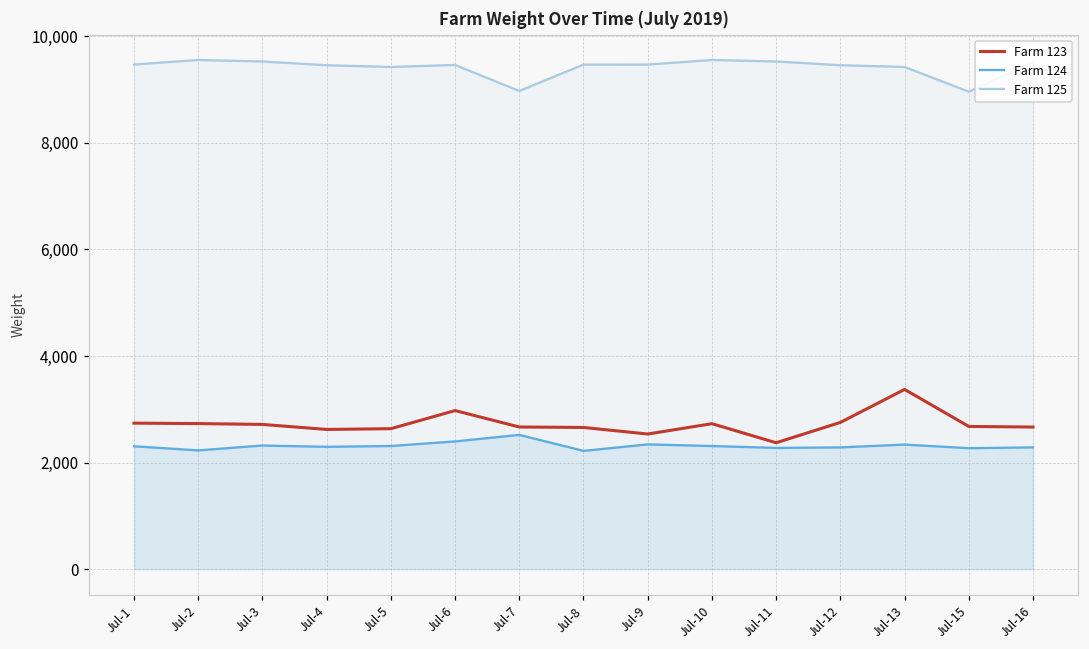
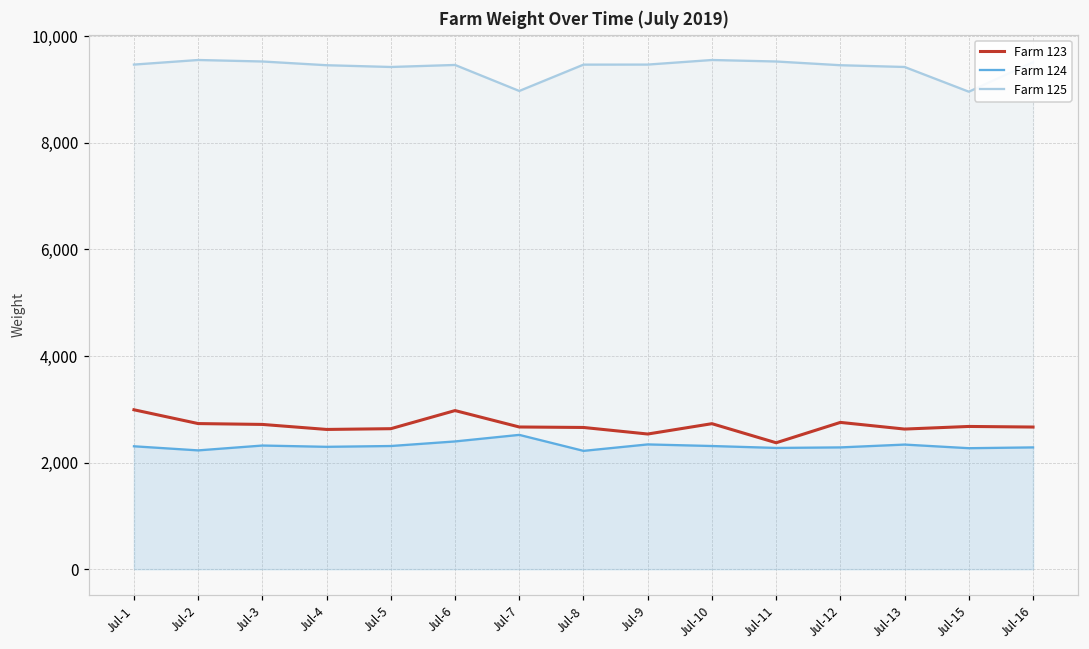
Farm 123, Jul-1: 2,700 -> 3,000
Farm 123, Jul-13: 3,400 -> 2,600
